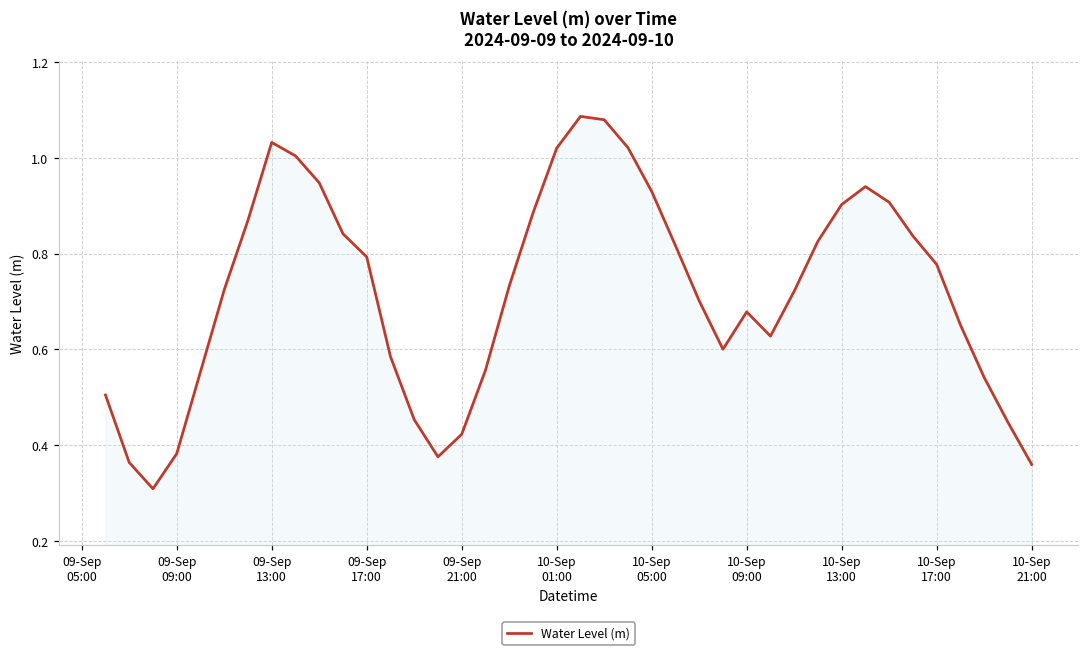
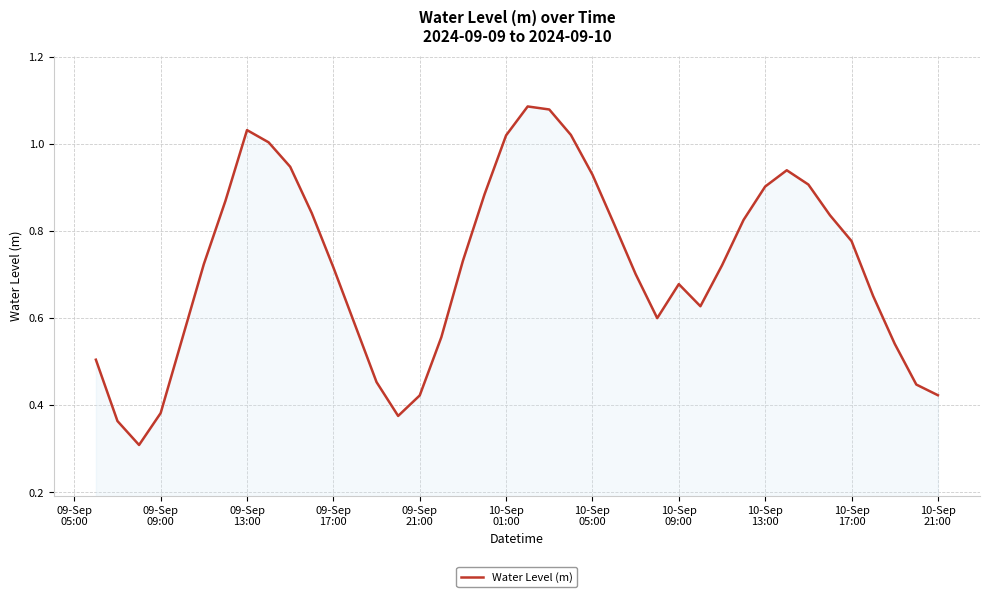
09-Sep 17:00: 0.79 -> 0.72
10-Sep 21:00: 0.36 -> 0.42
